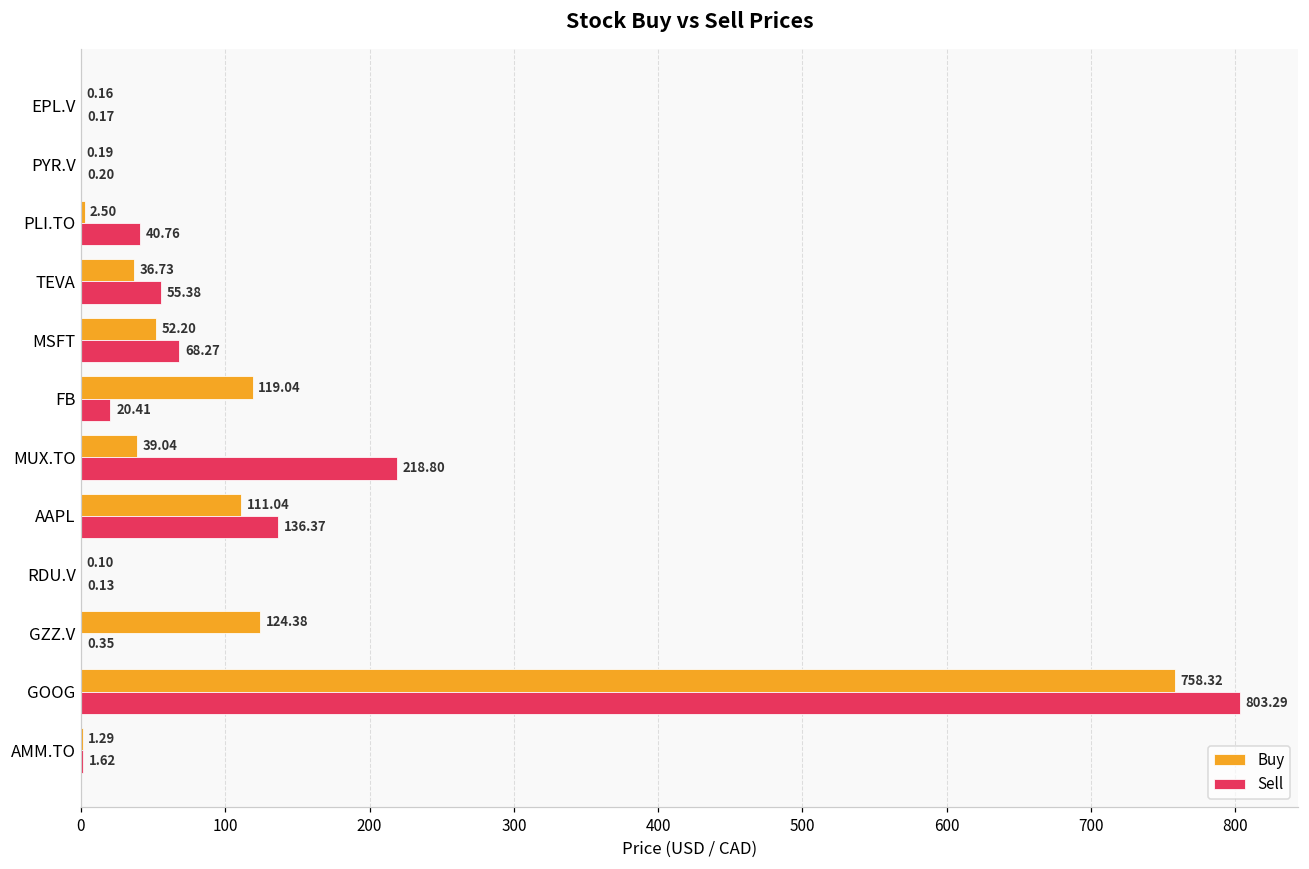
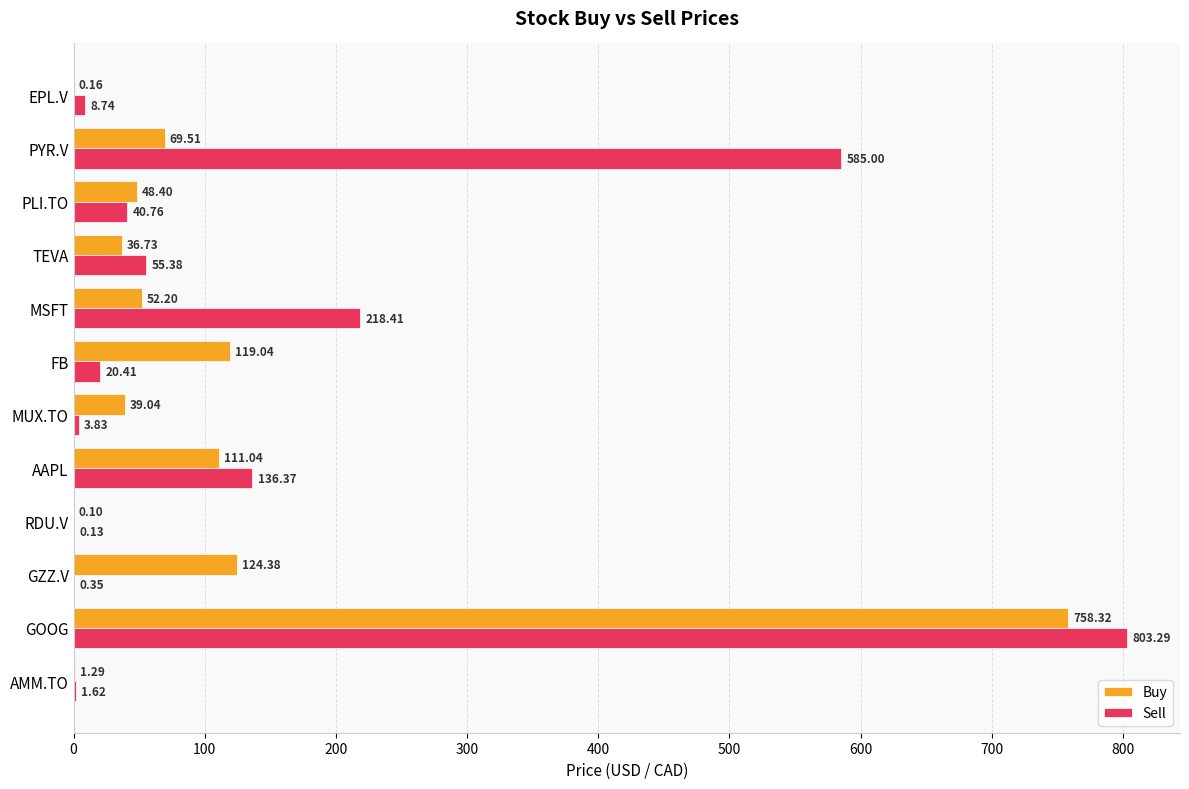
Sell, EPL.V: 0.17 -> 8.74
Buy, PYR.V: 0.19 -> 69.51
Sell, PYR.V: 0.20 -> 585.00
Buy, PLI.TO: 2.50 -> 48.40
Sell, MSFT: 68.27 -> 218.41
Sell, MUX.TO: 218.80 -> 3.83
